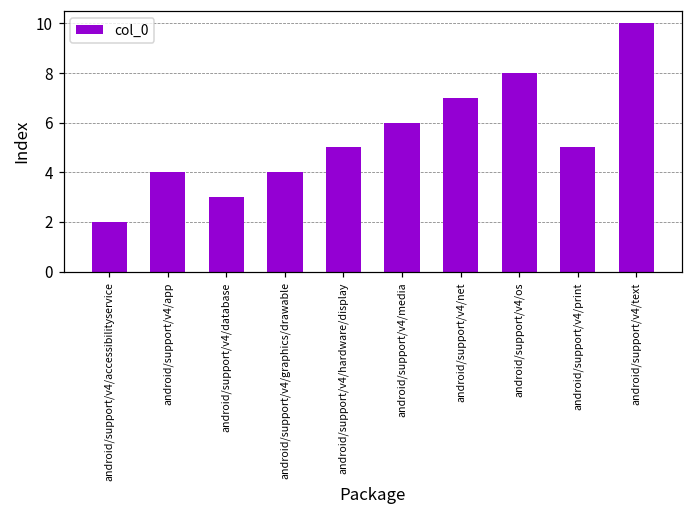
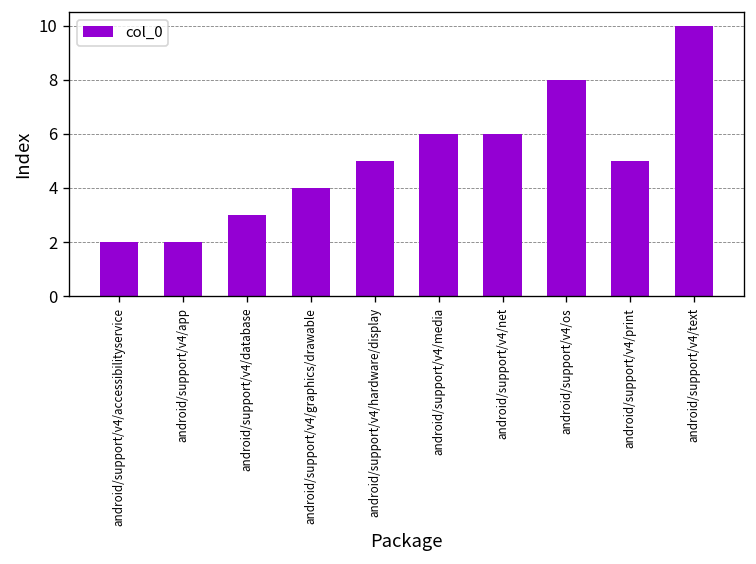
android/support/v4/app: 4 -> 2
android/support/v4/net: 7 -> 6
